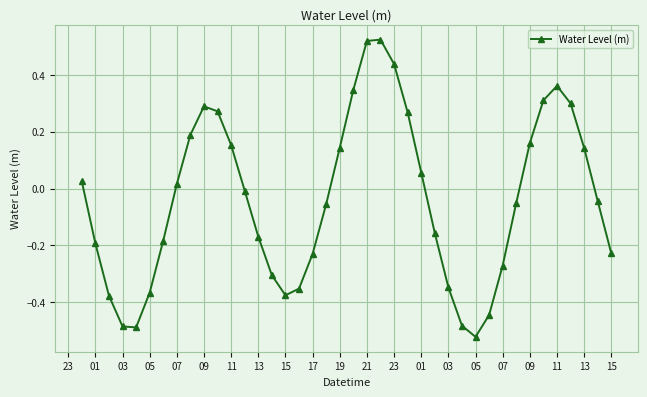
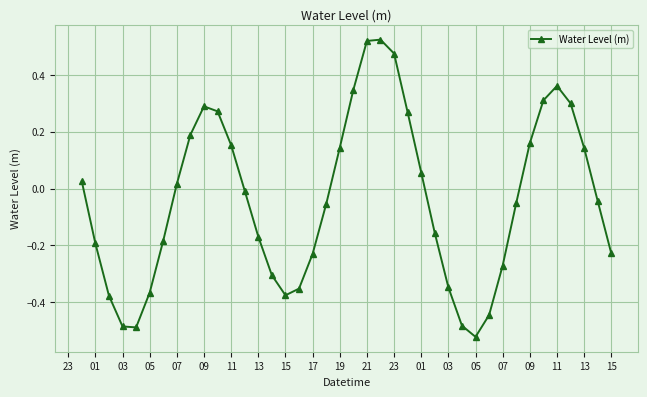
23: 0.44 -> 0.48
